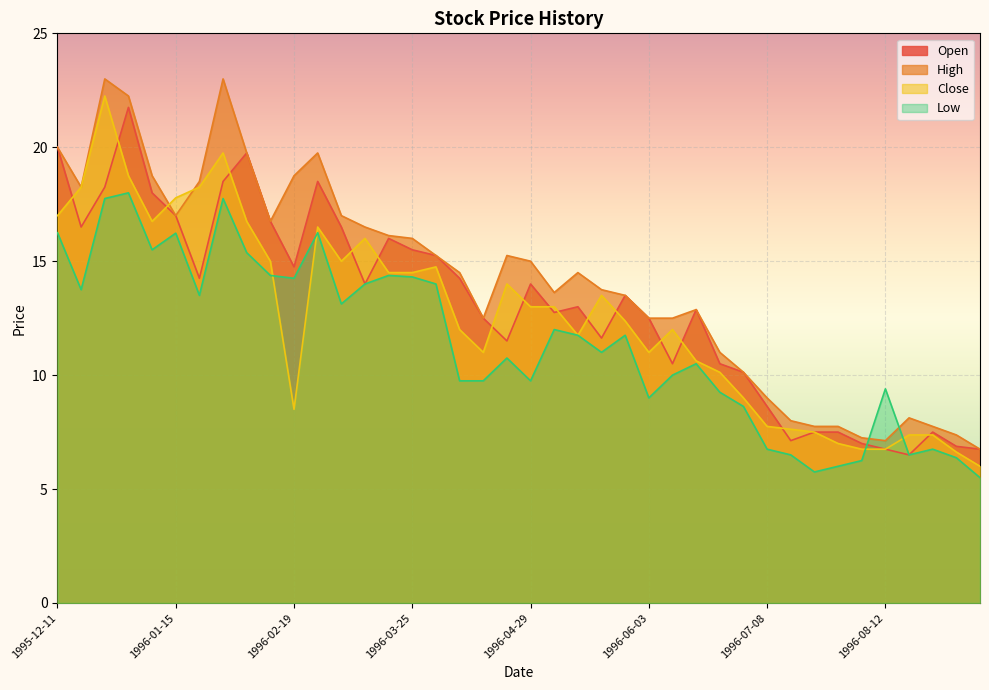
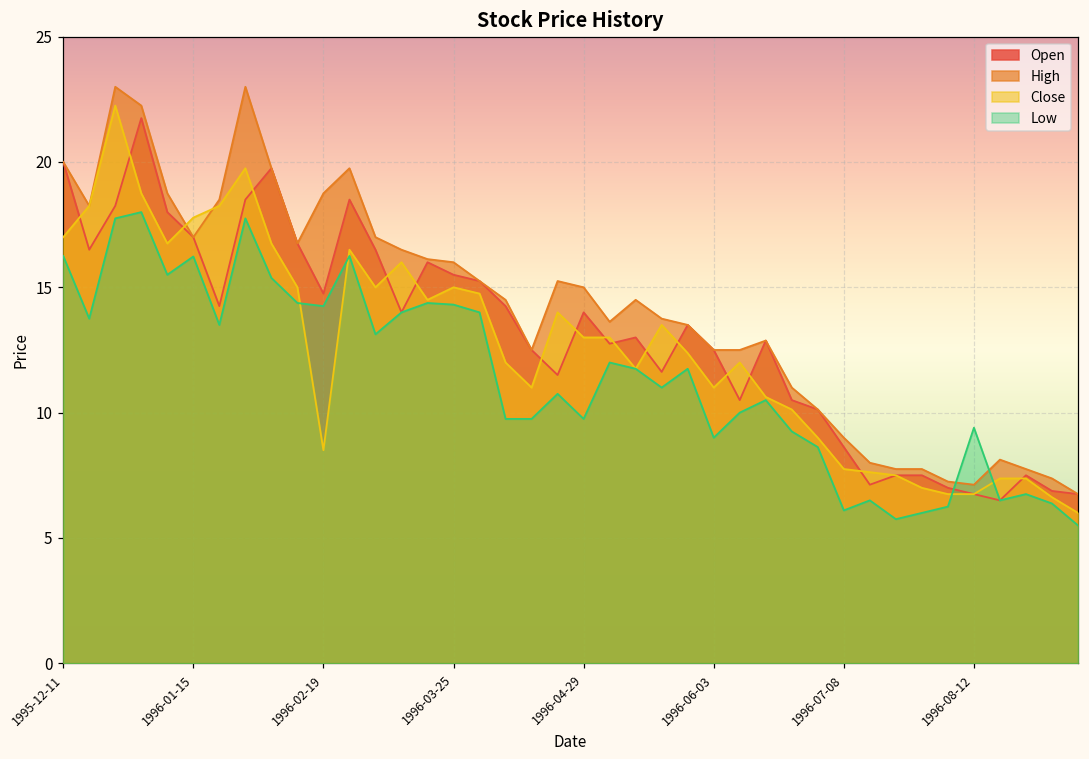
Close, 1996-03-25: 14.5 -> 15.0
Low, 1996-07-08: 6.8 -> 6.1
